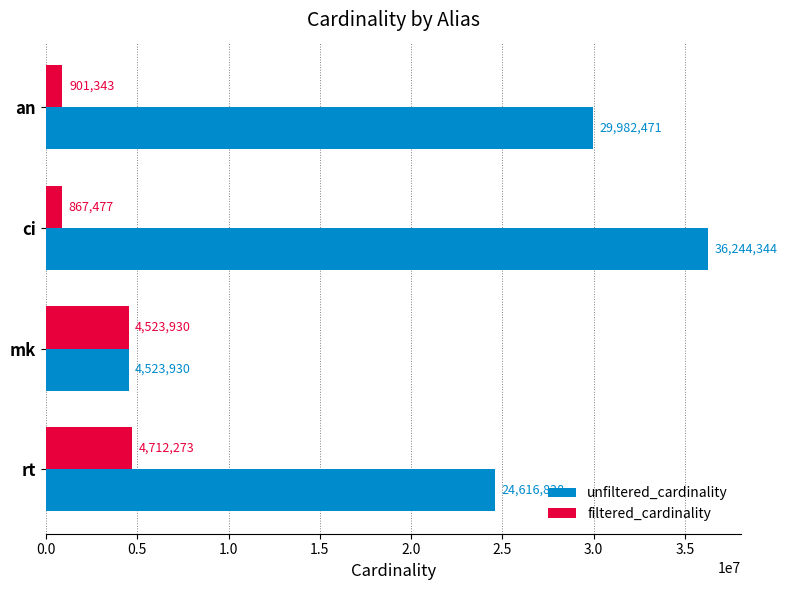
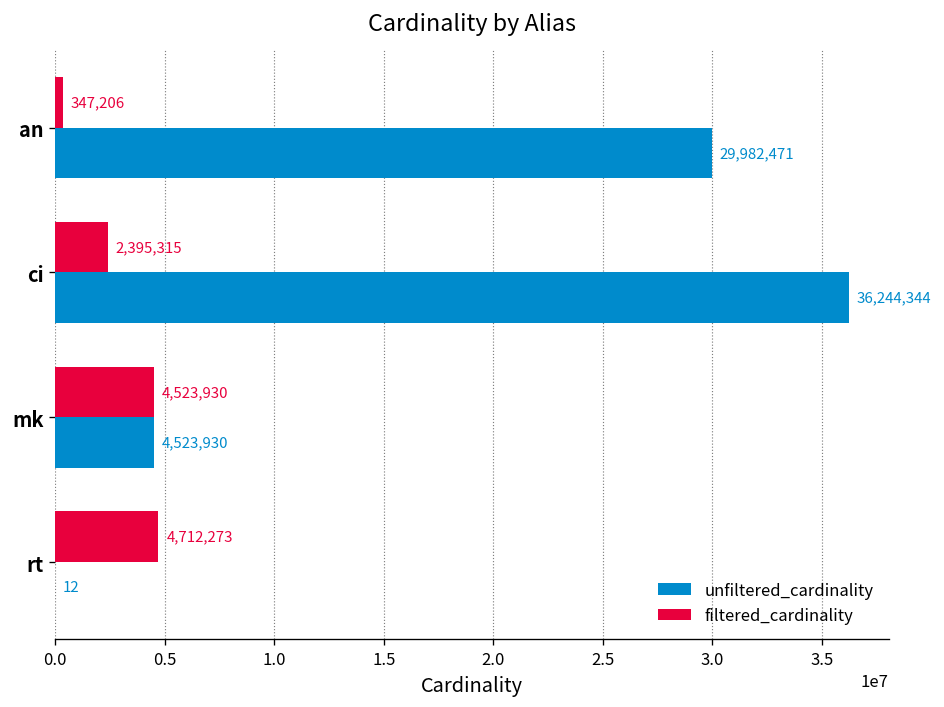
filtered_cardinality, an: 901,343 -> 347,206
filtered_cardinality, ci: 867,477 -> 2,395,315
unfiltered_cardinality, rt: 24,616,838 -> 12
